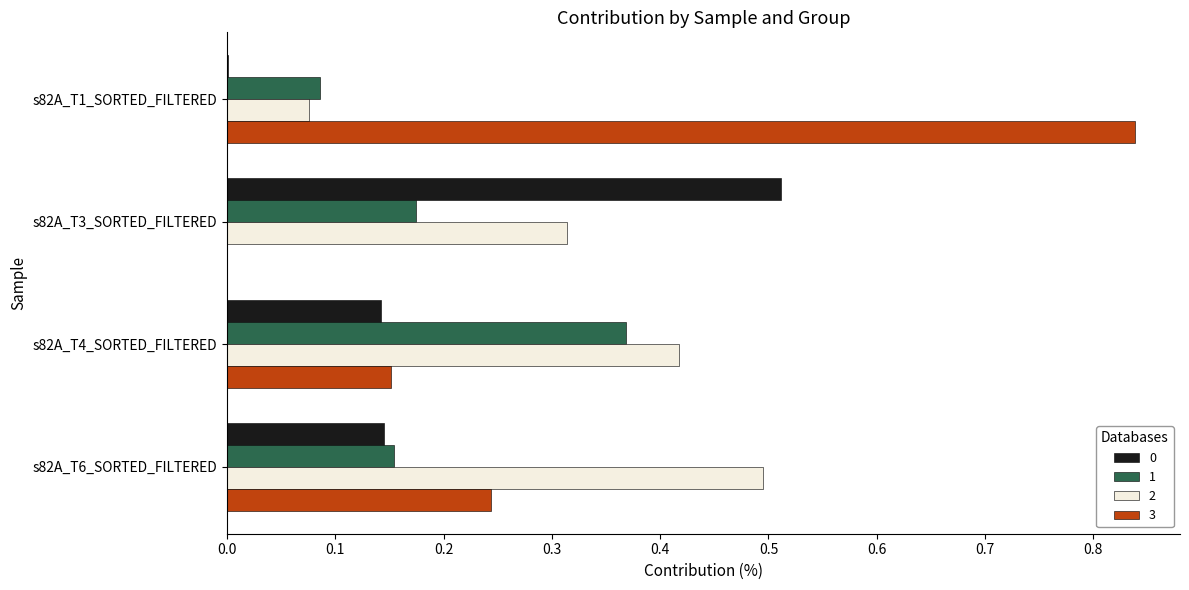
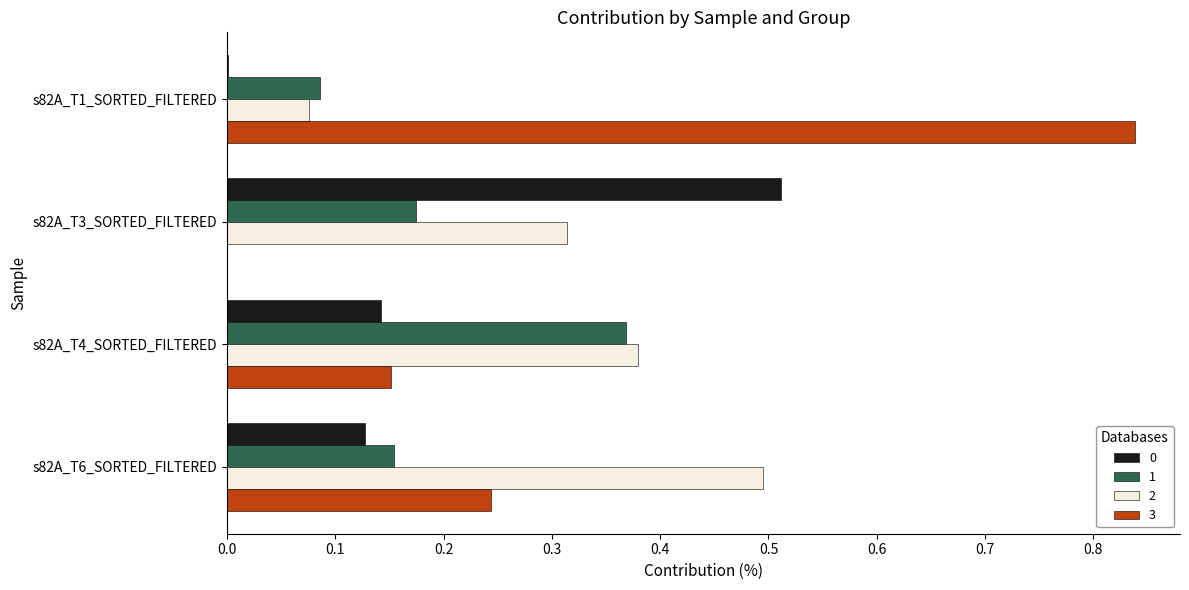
2, s82A_T4_SORTED_FILTERED: 0.417 -> 0.380
0, s82A_T6_SORTED_FILTERED: 0.145 -> 0.127
